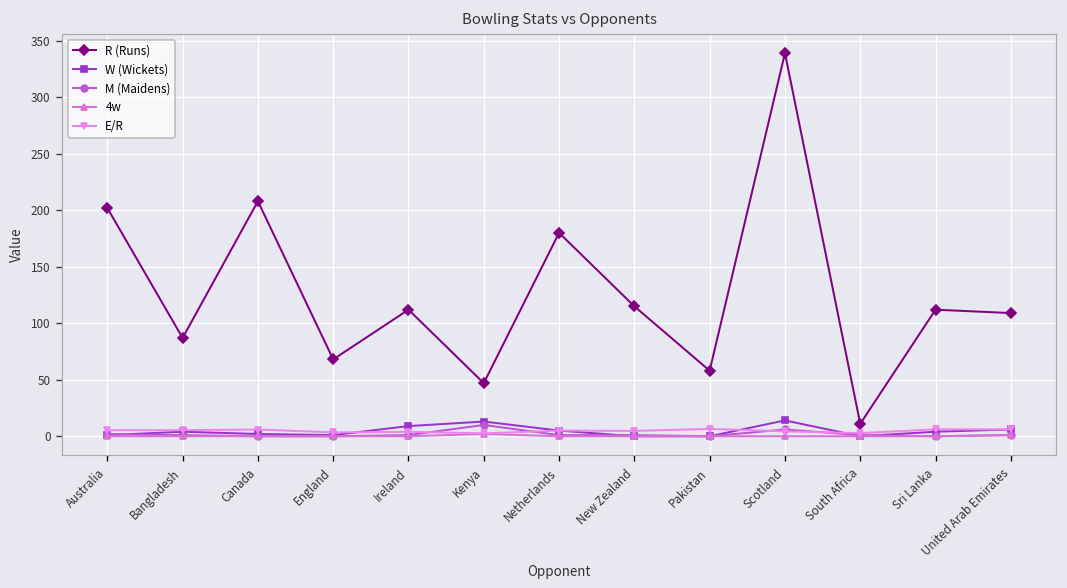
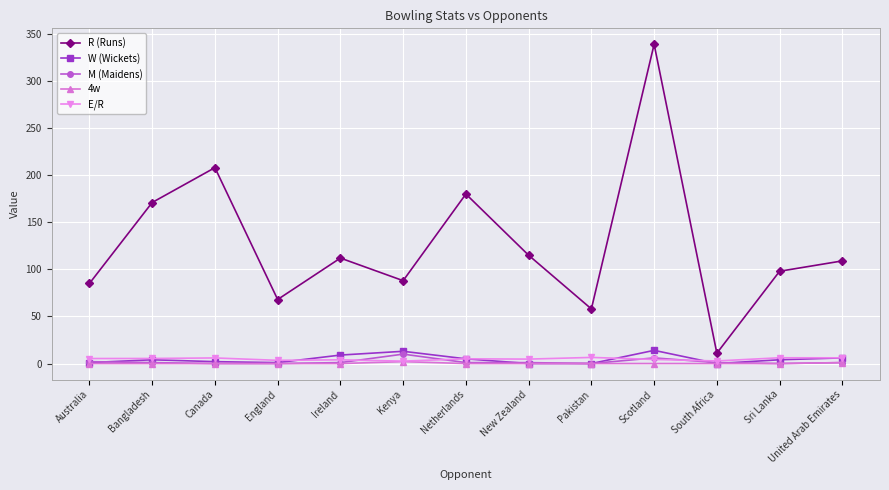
R (Runs), Australia: 200 -> 90
R (Runs), Bangladesh: 90 -> 170
R (Runs), Kenya: 50 -> 90
R (Runs), Sri Lanka: 110 -> 100
